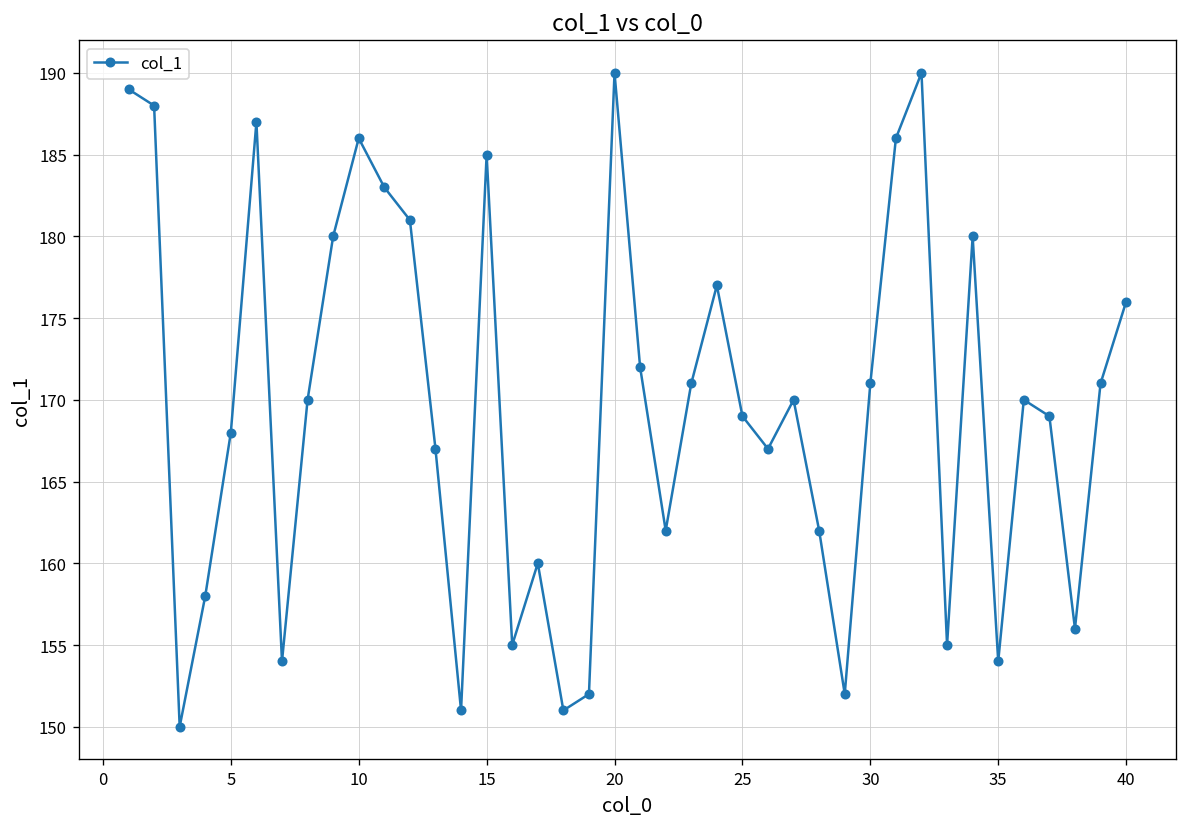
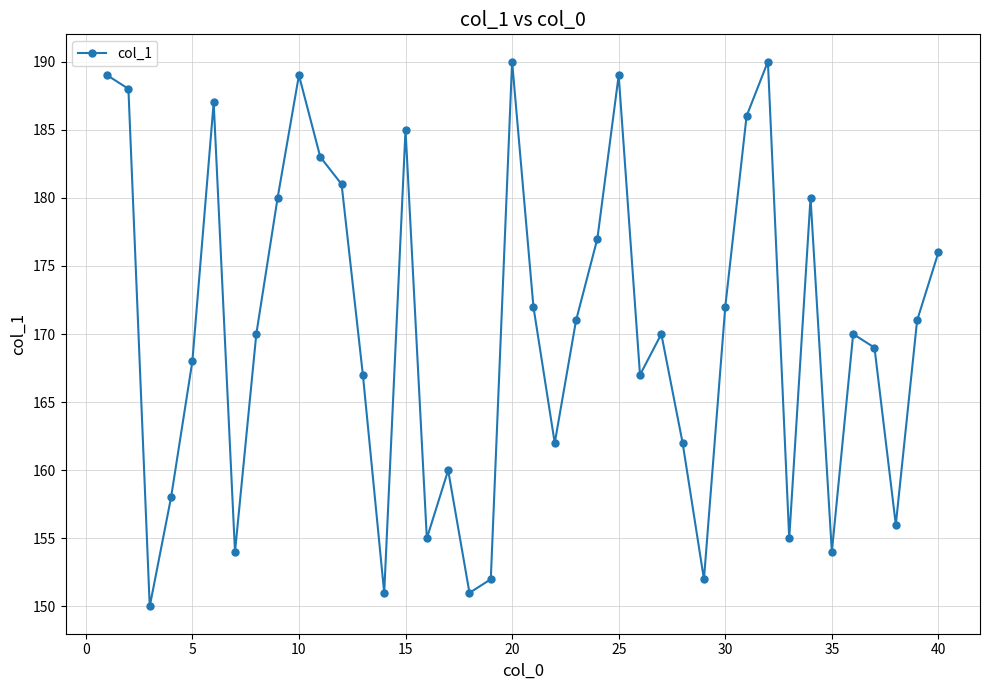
10: 186 -> 189
25: 169 -> 189
30: 171 -> 172
